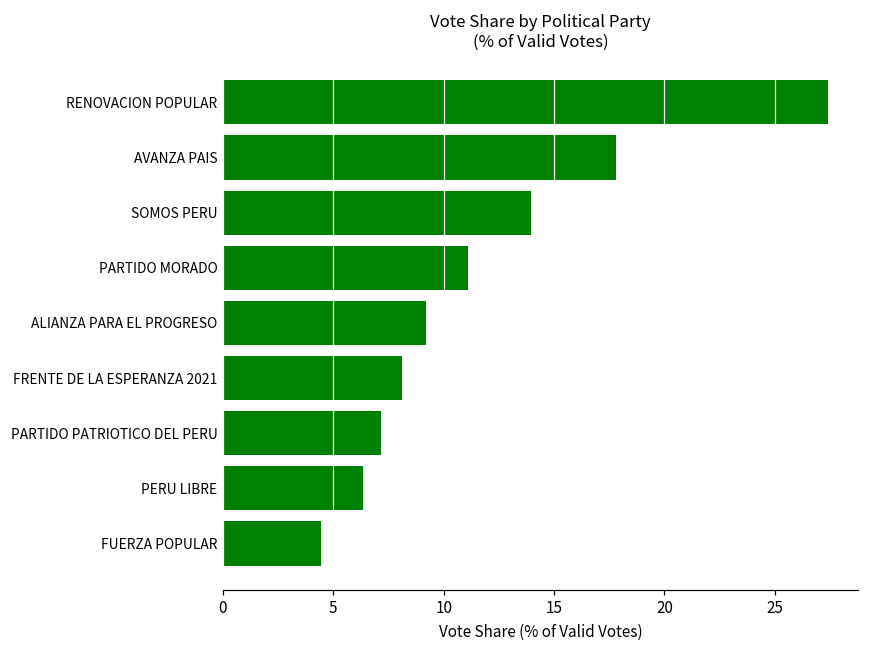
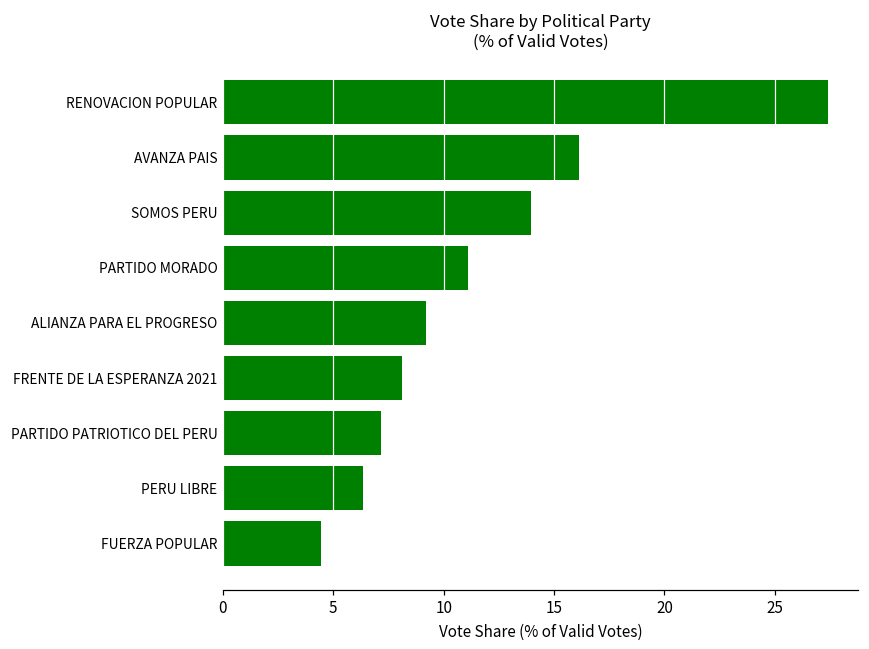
AVANZA PAIS: 17.8 -> 16.1
